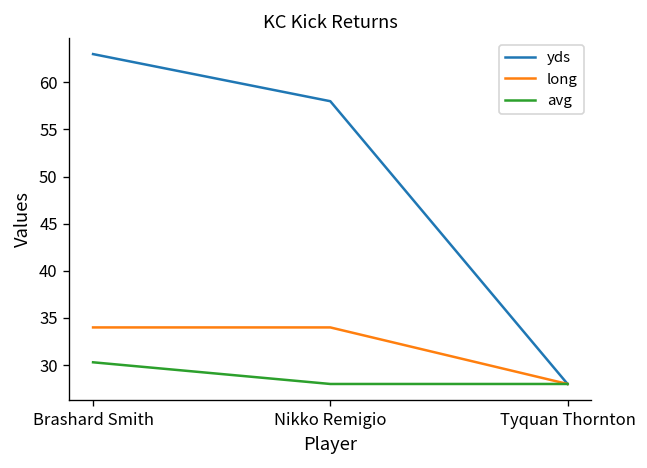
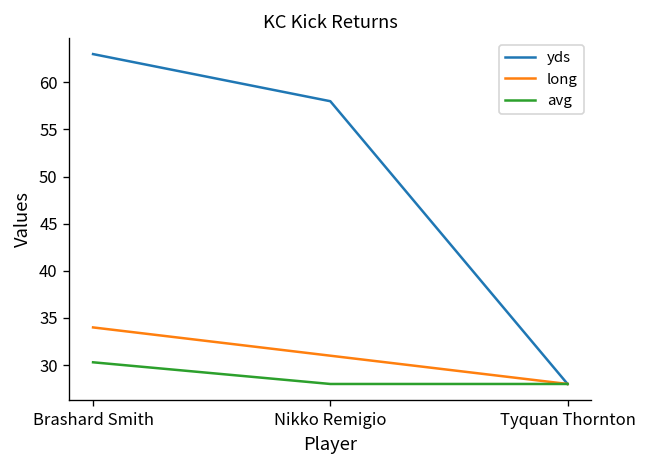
long, Nikko Remigio: 34 -> 31
